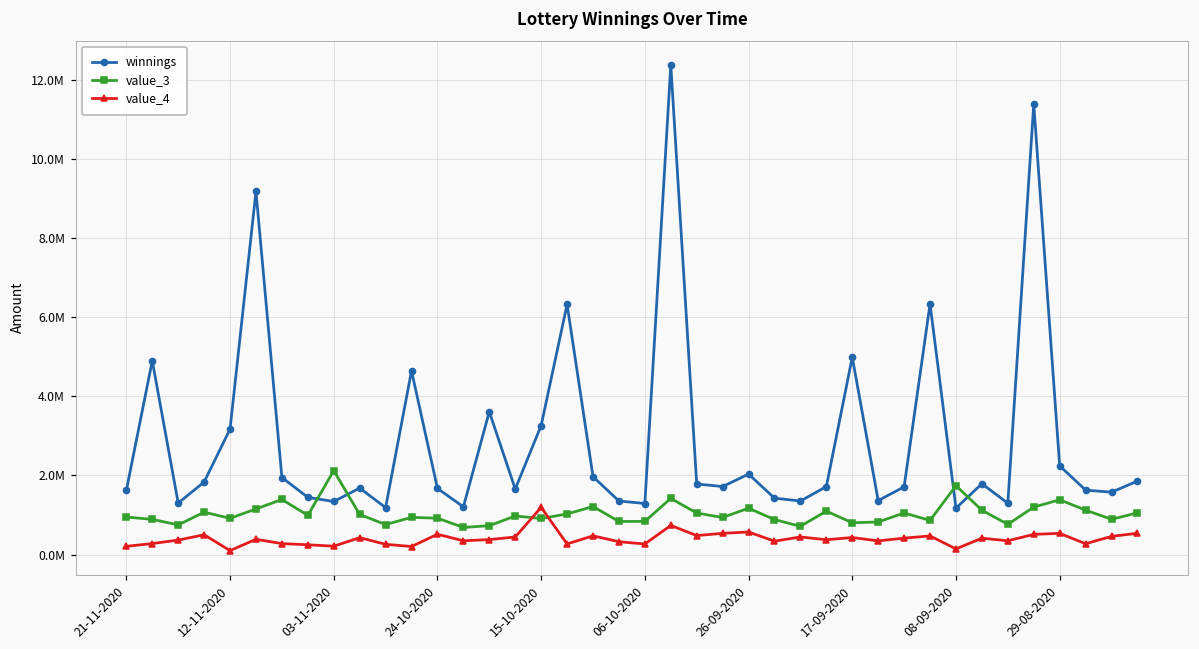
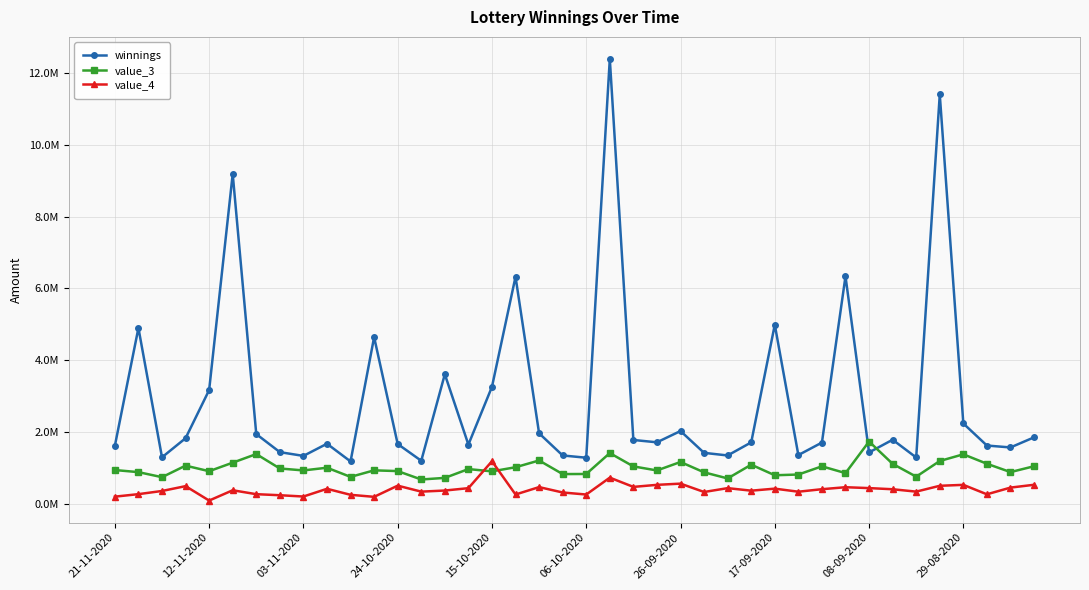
value_3, 03-11-2020: 2100000 -> 900000
winnings, 08-09-2020: 1200000 -> 1400000
value_4, 08-09-2020: 100000 -> 400000
